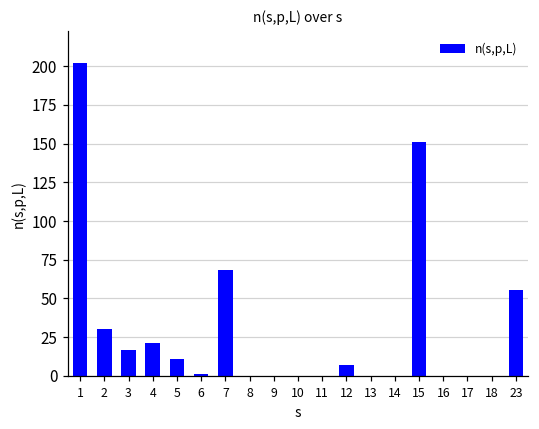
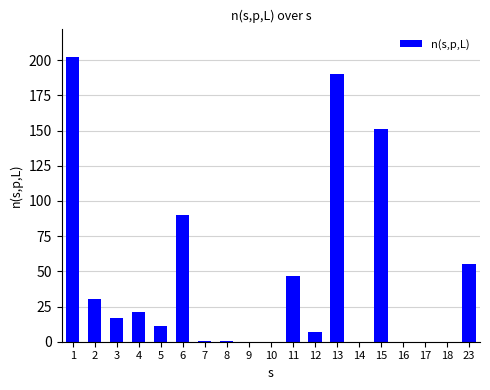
6: 1 -> 90
7: 68 -> 1
11: 0 -> 46
13: 0 -> 190
